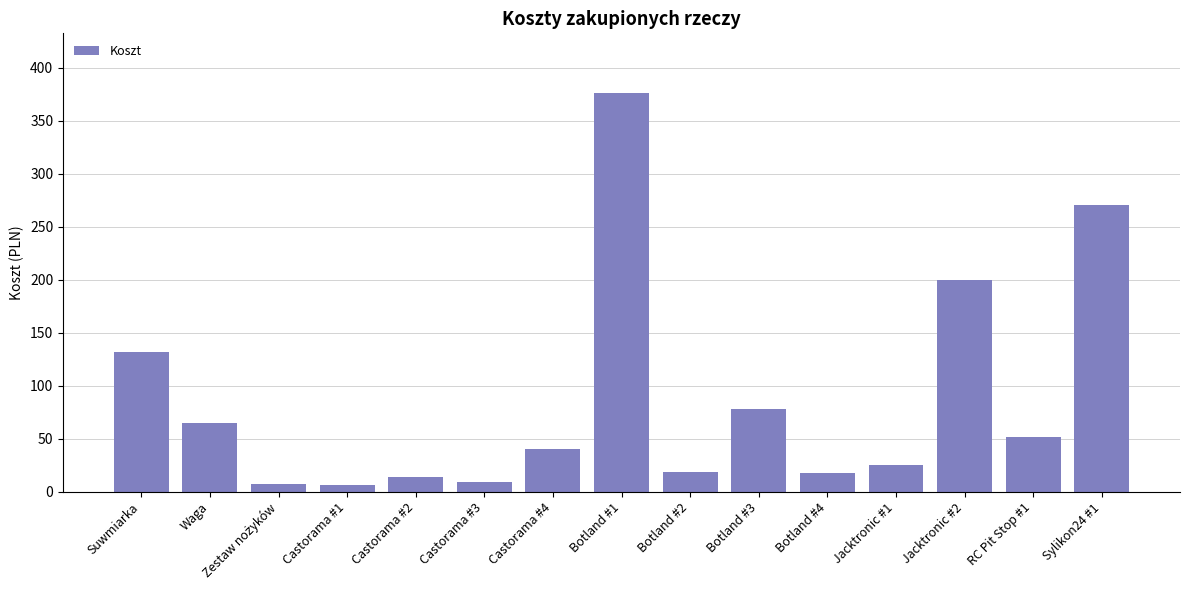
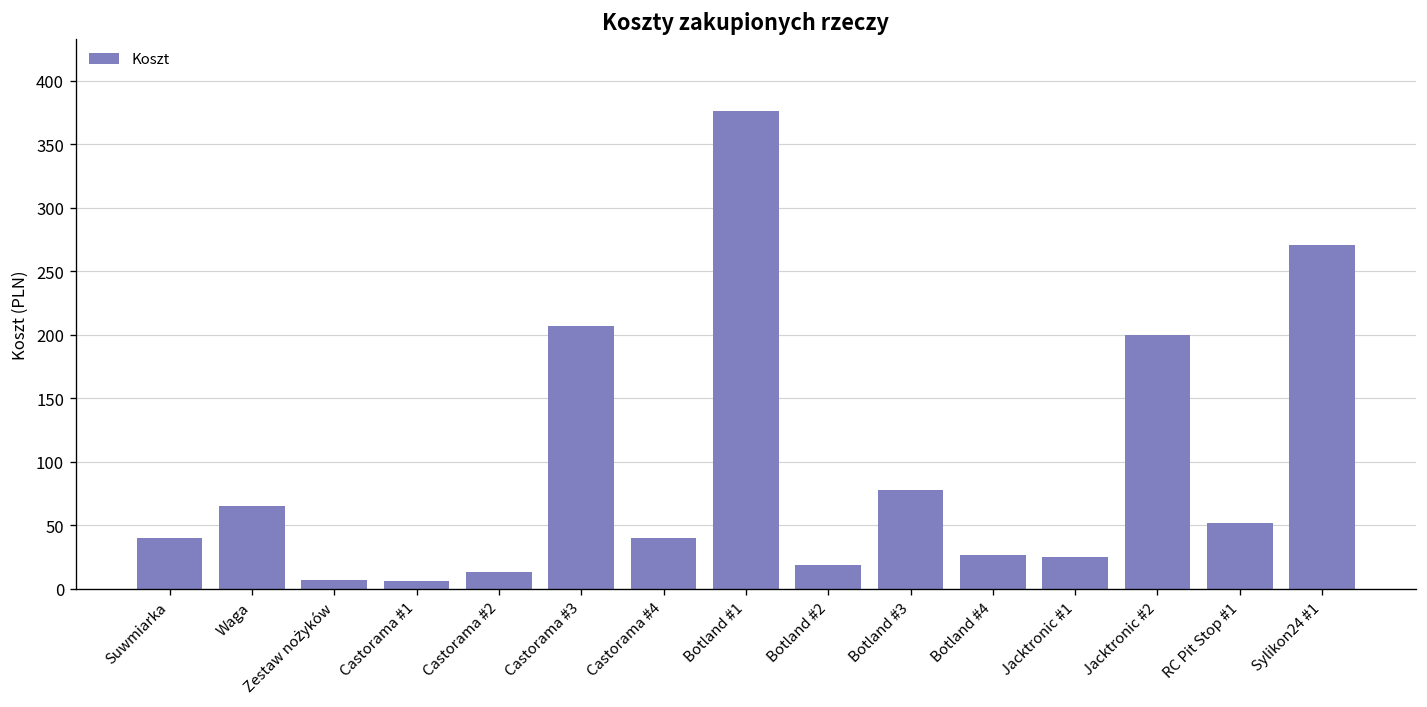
Suwmiarka: 132 -> 40
Castorama #3: 9 -> 207
Botland #4: 18 -> 27
